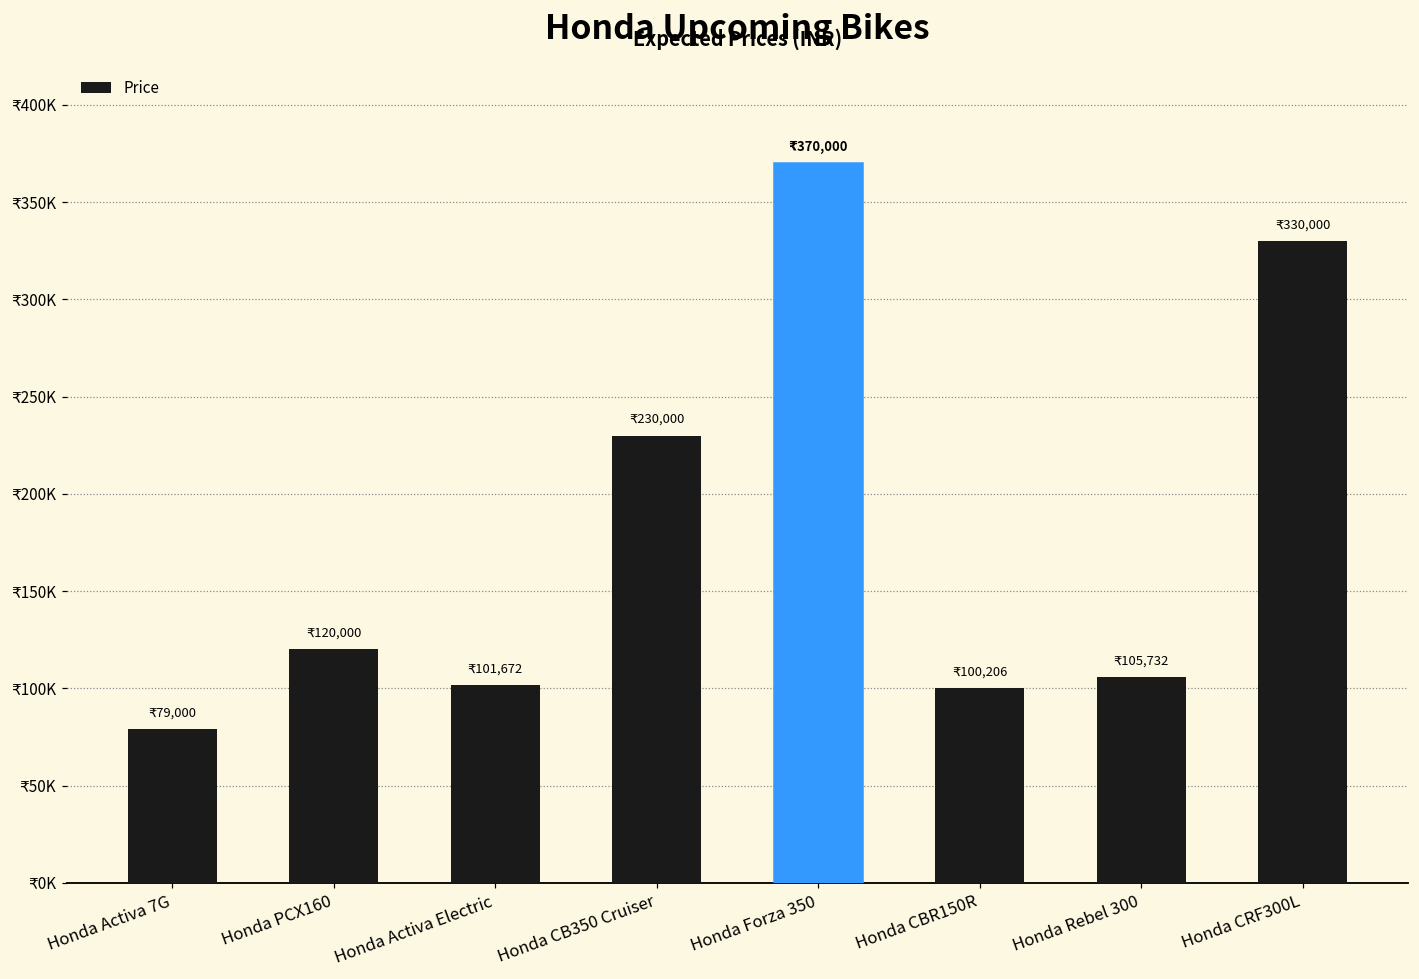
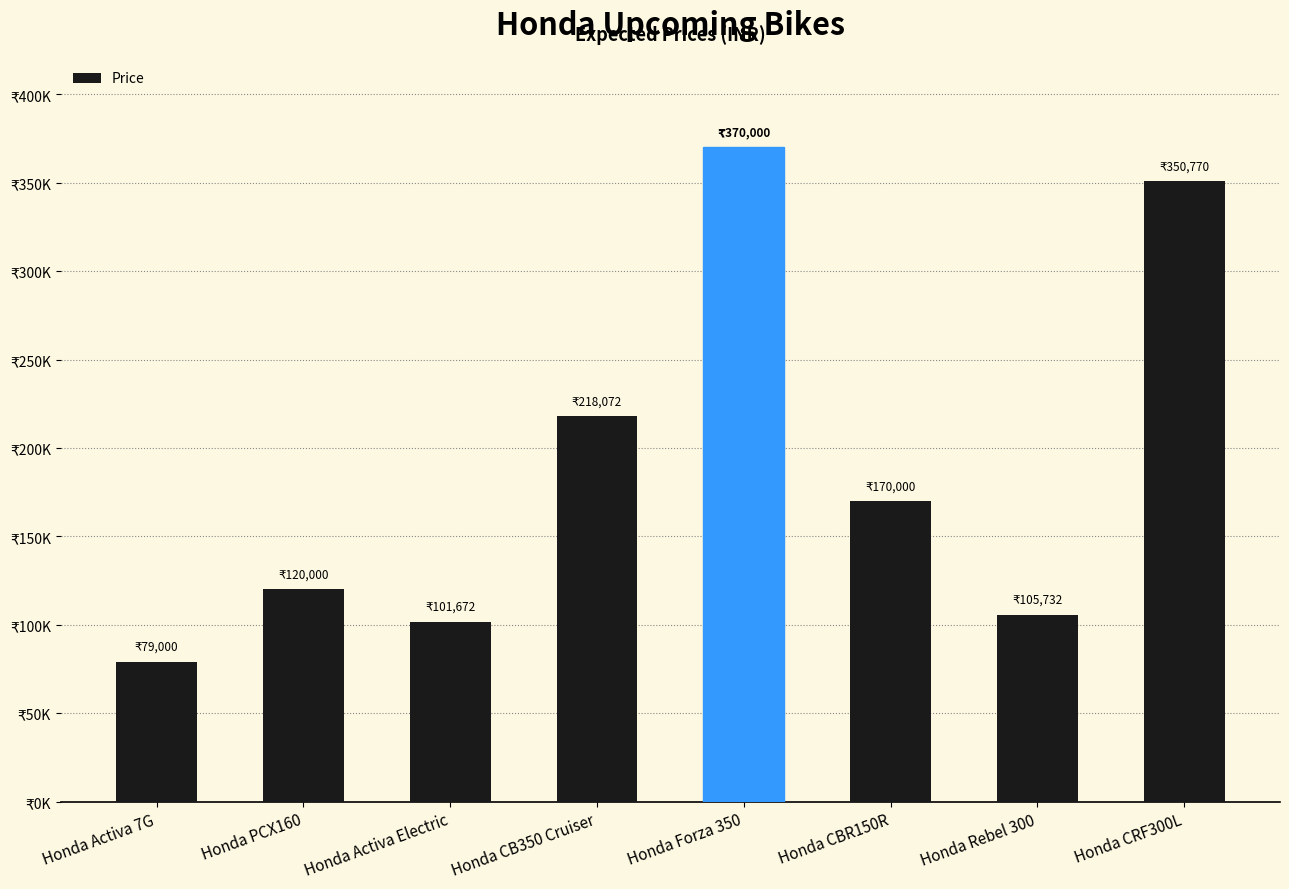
Honda CB350 Cruiser: 230,000 -> 218,072
Honda CBR150R: 100,206 -> 170,000
Honda CRF300L: 330,000 -> 350,770
